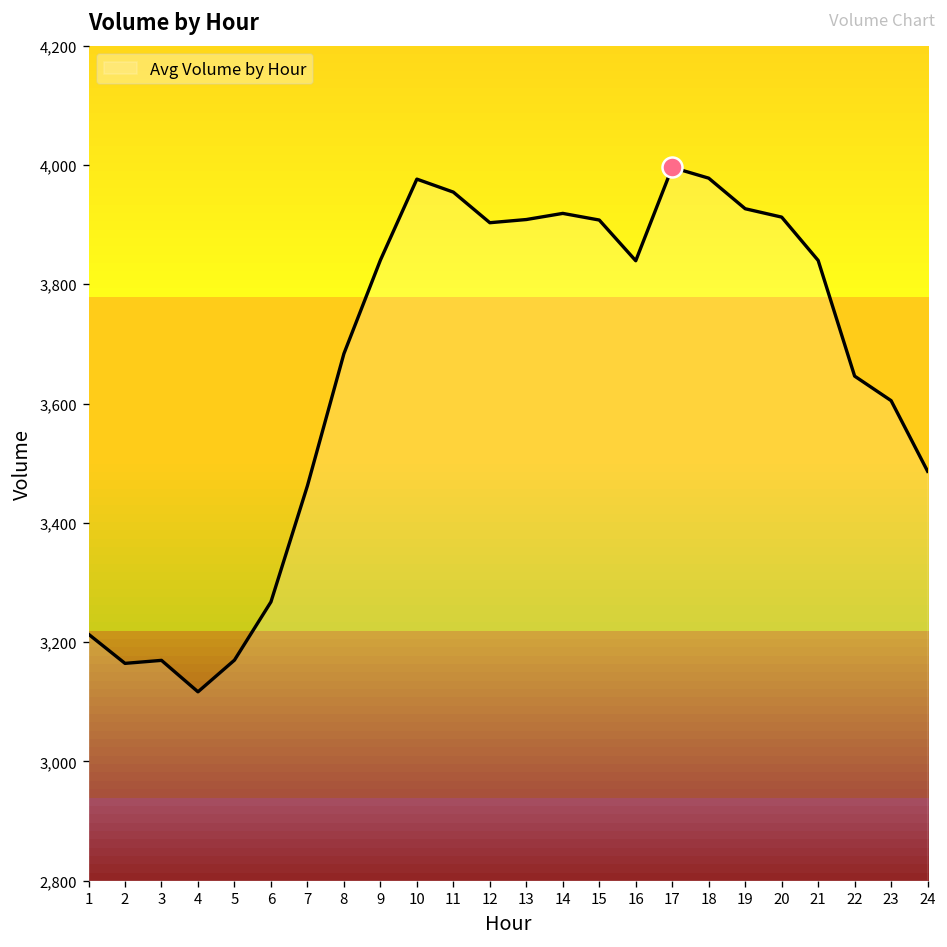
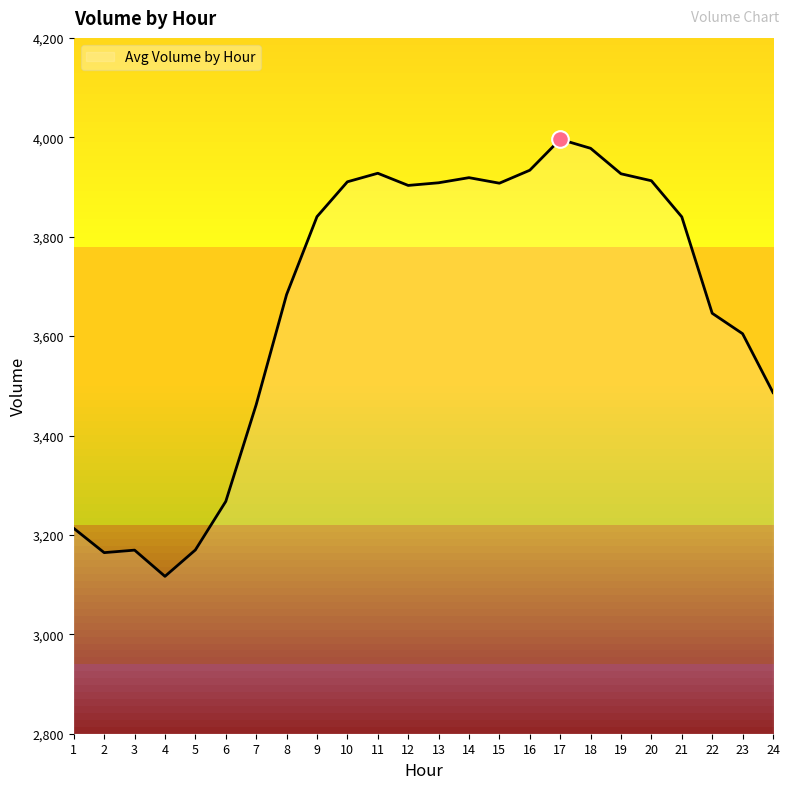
Avg Volume by Hour, 10: 3,980 -> 3,910
Avg Volume by Hour, 11: 3,950 -> 3,930
Avg Volume by Hour, 16: 3,840 -> 3,930
